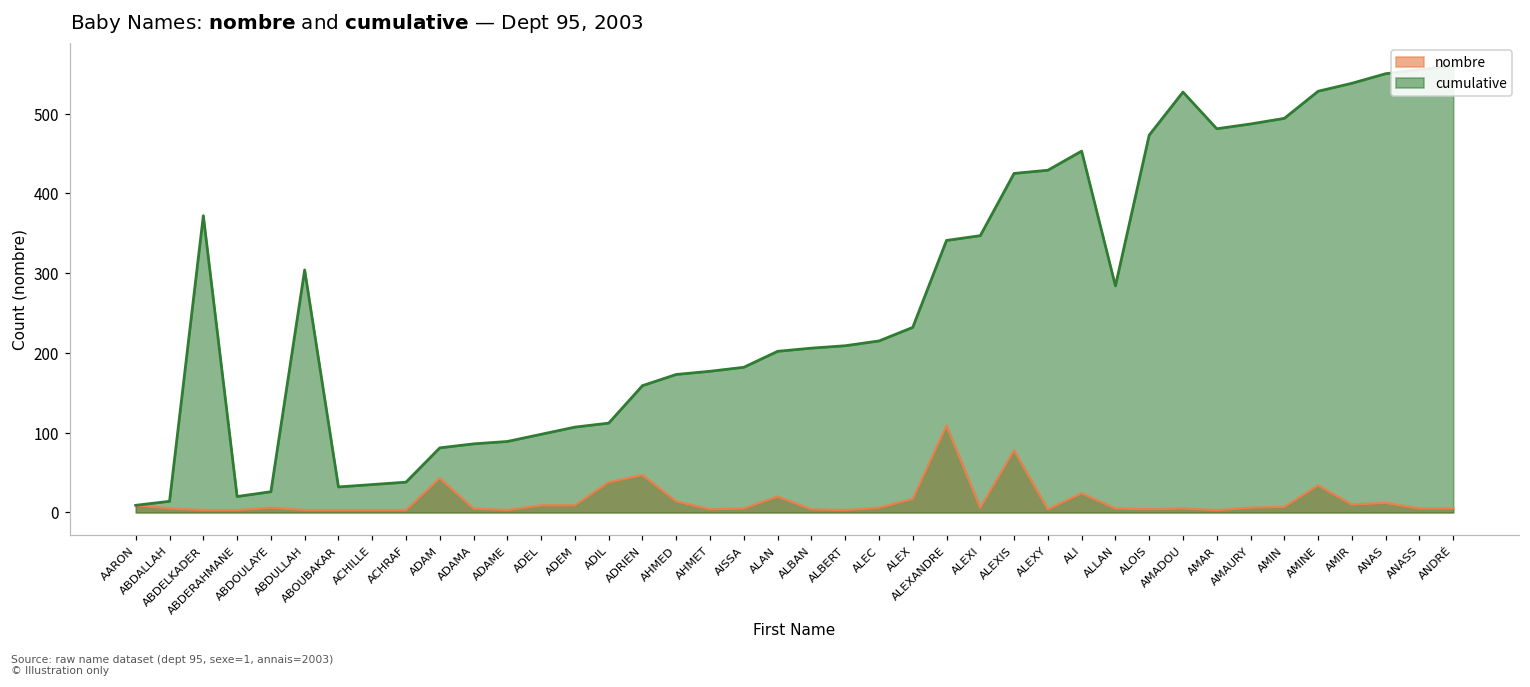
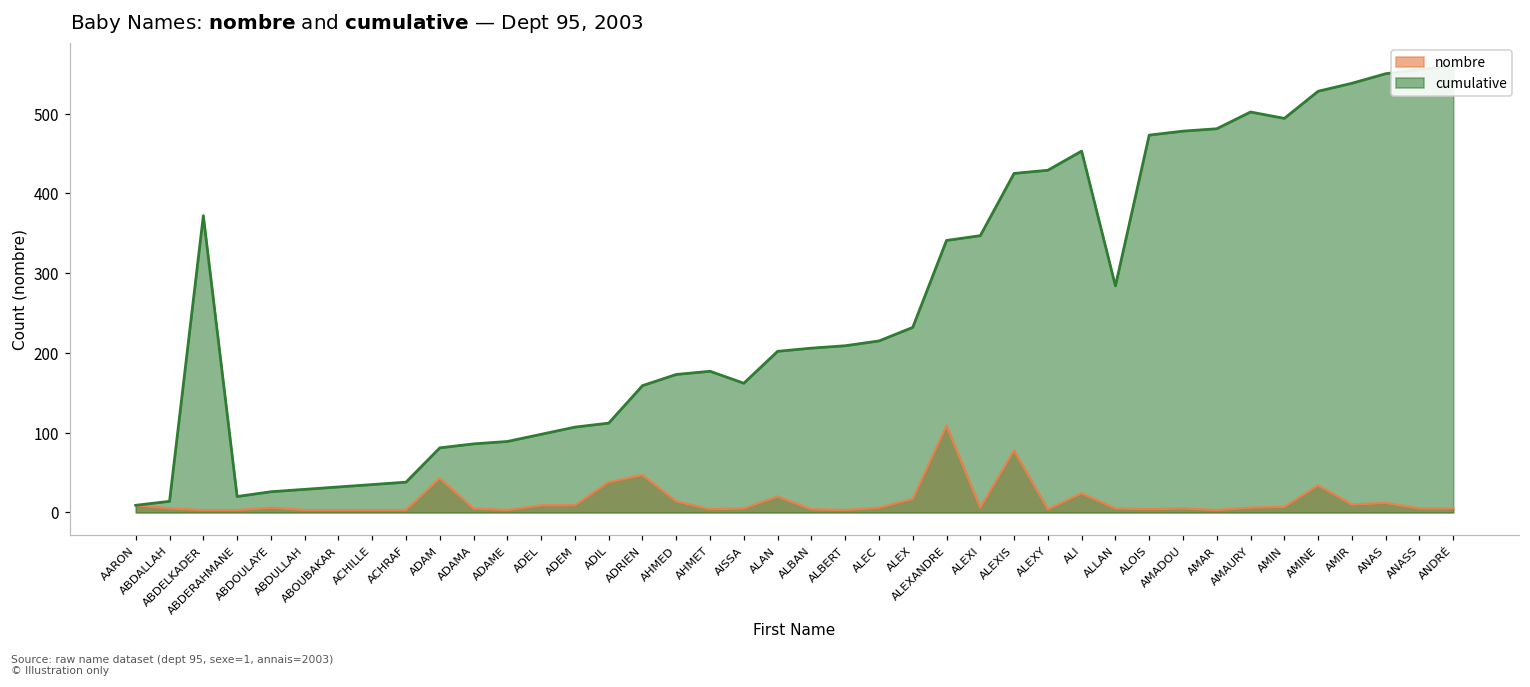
cumulative, ABDULLAH: 300 -> 30
cumulative, AISSA: 180 -> 160
cumulative, AMADOU: 530 -> 480
cumulative, AMAURY: 490 -> 500
